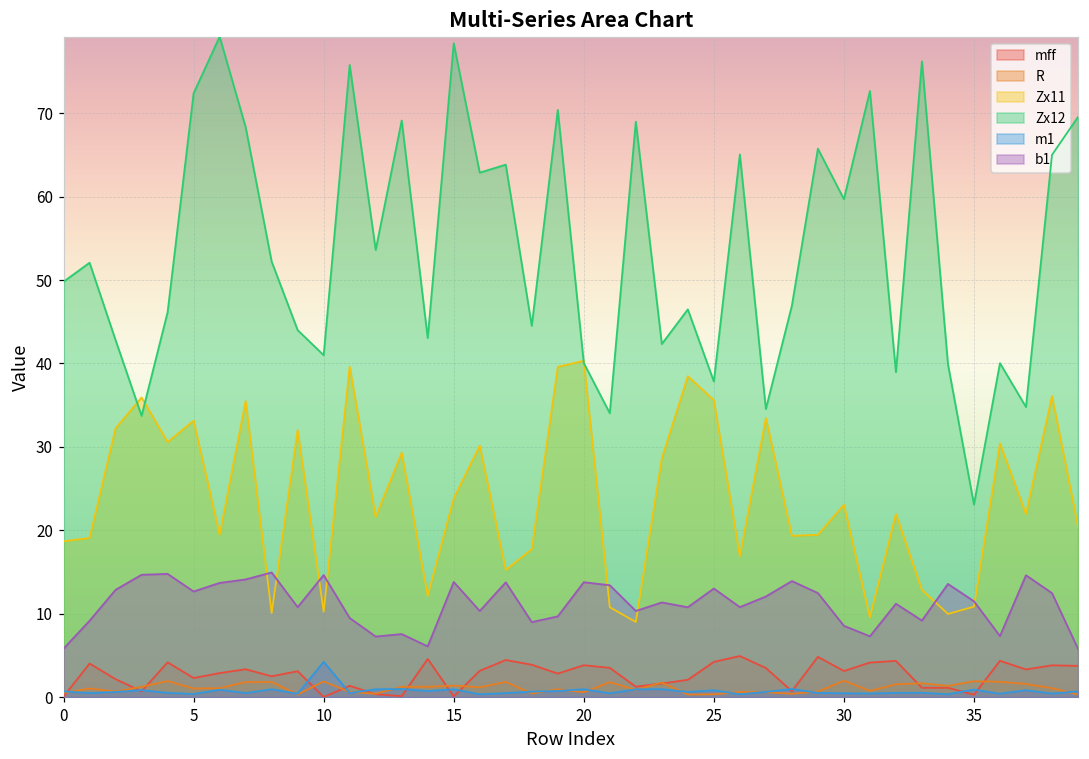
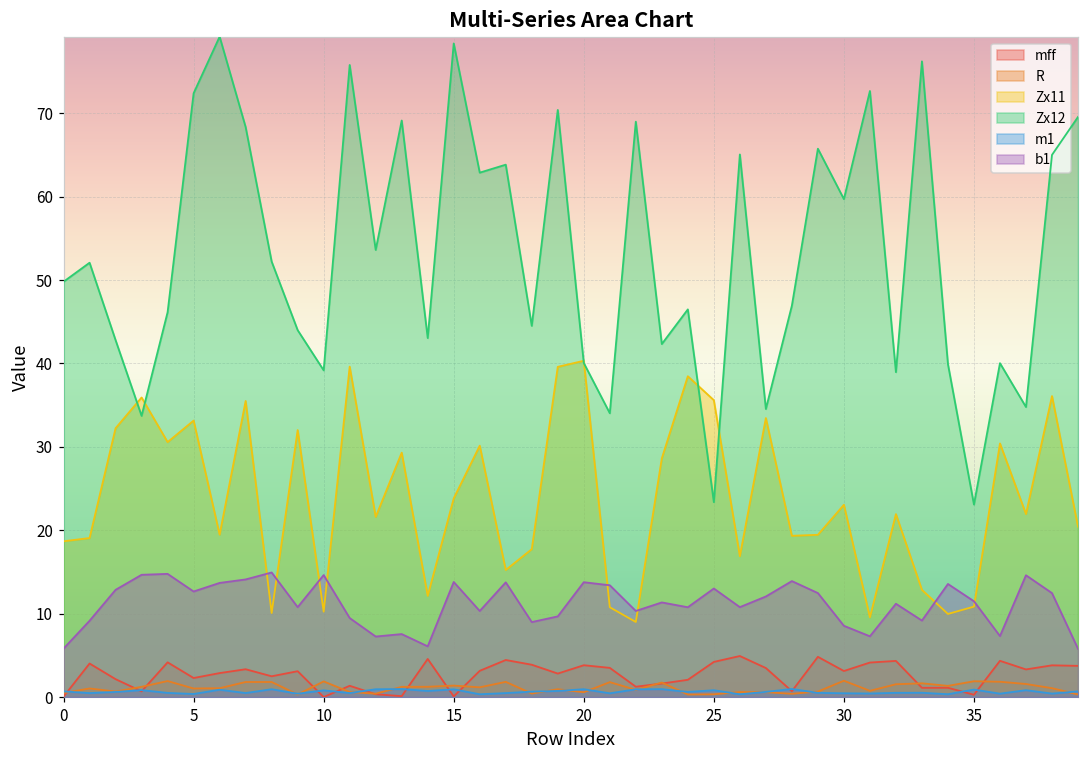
Zx12, 10: 41 -> 39
m1, 10: 4 -> 1
Zx12, 25: 38 -> 23
